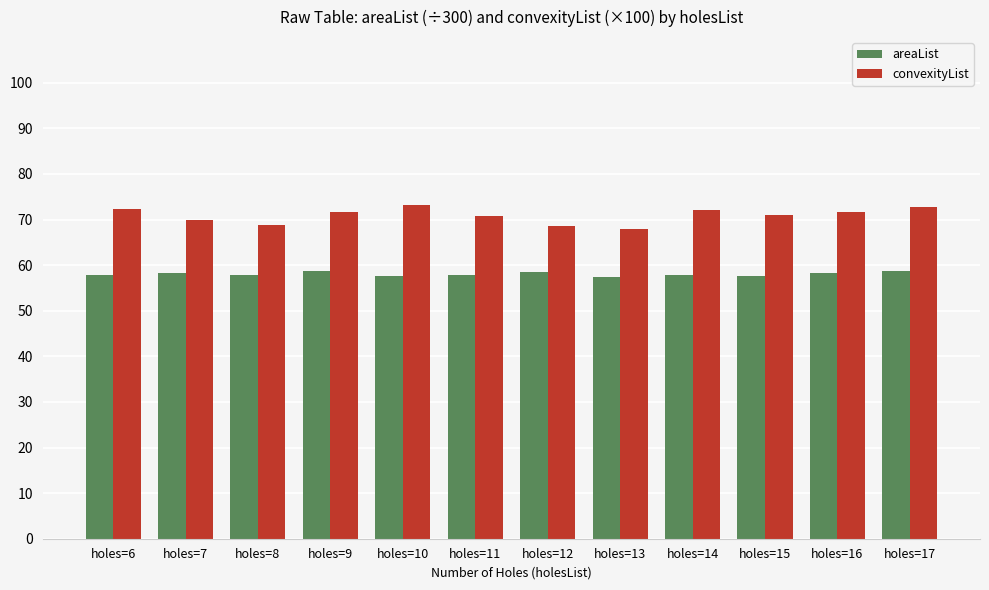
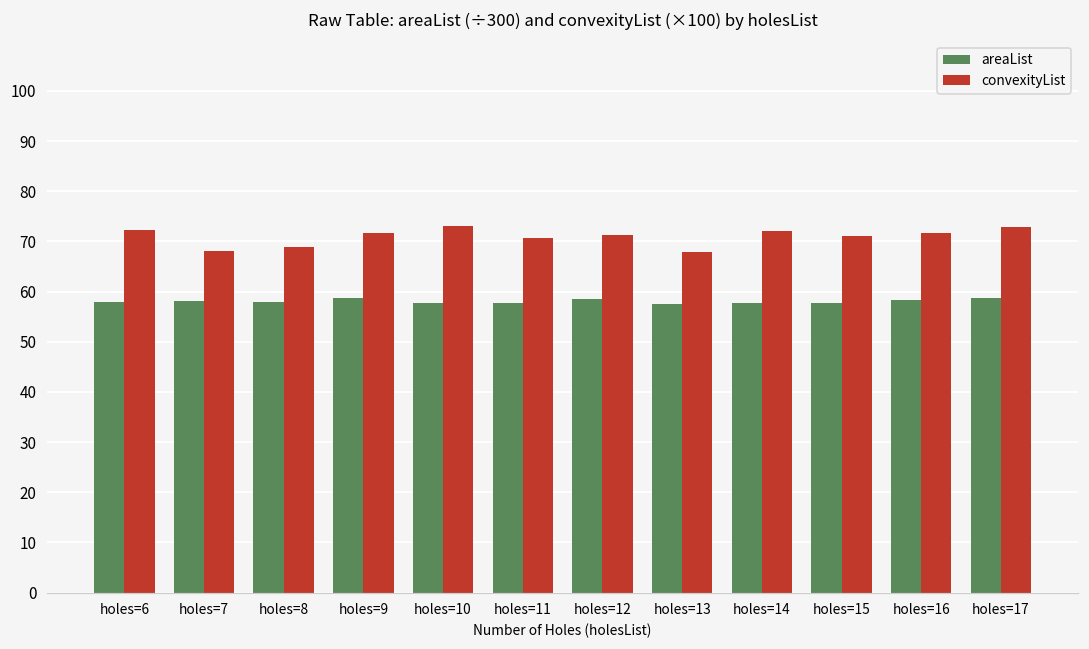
convexityList, holes=7: 70 -> 68
convexityList, holes=12: 69 -> 71
